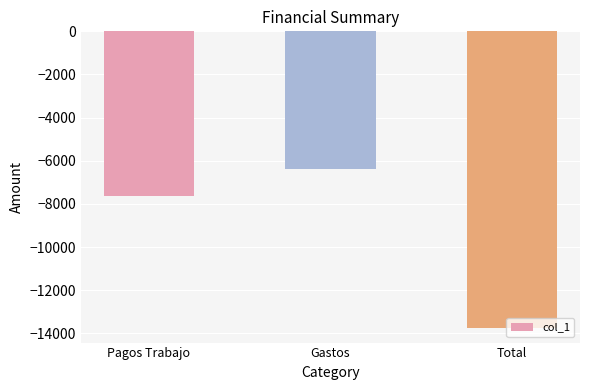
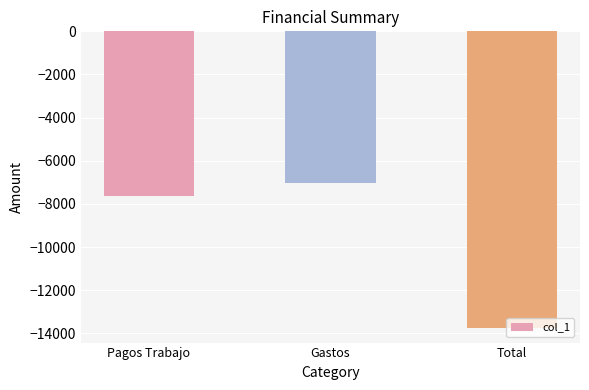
Gastos: -6400 -> -7000
